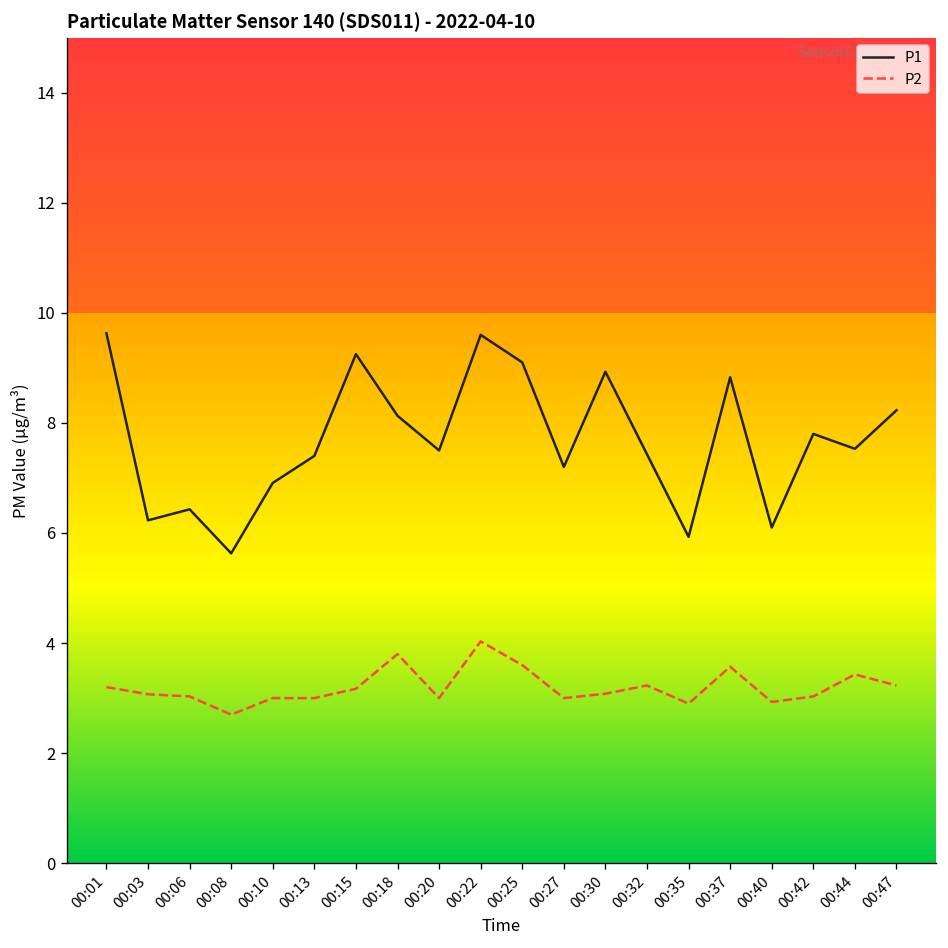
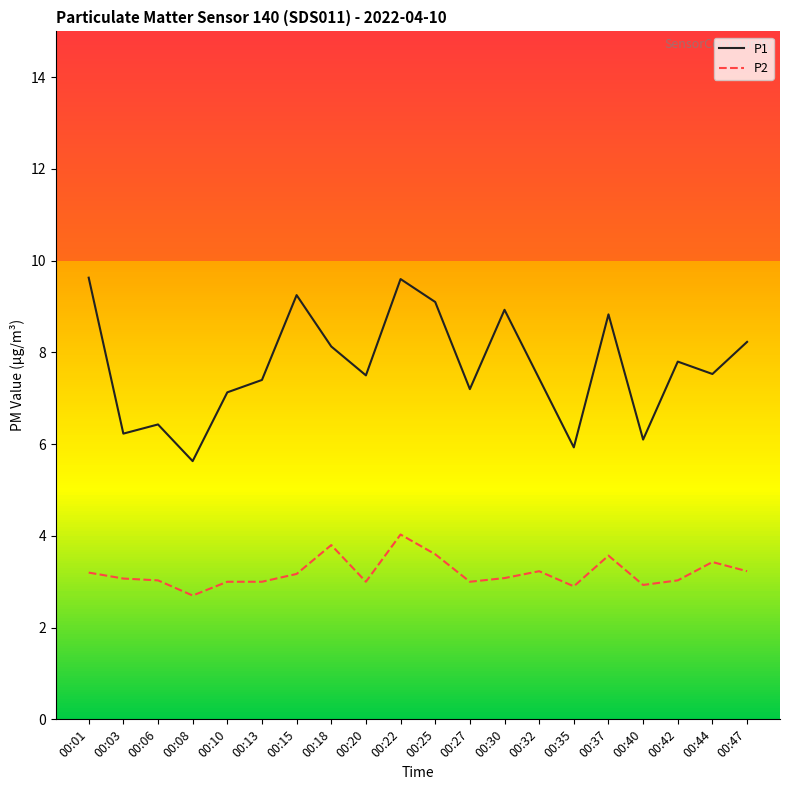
P1, 00:10: 6.9 -> 7.1
